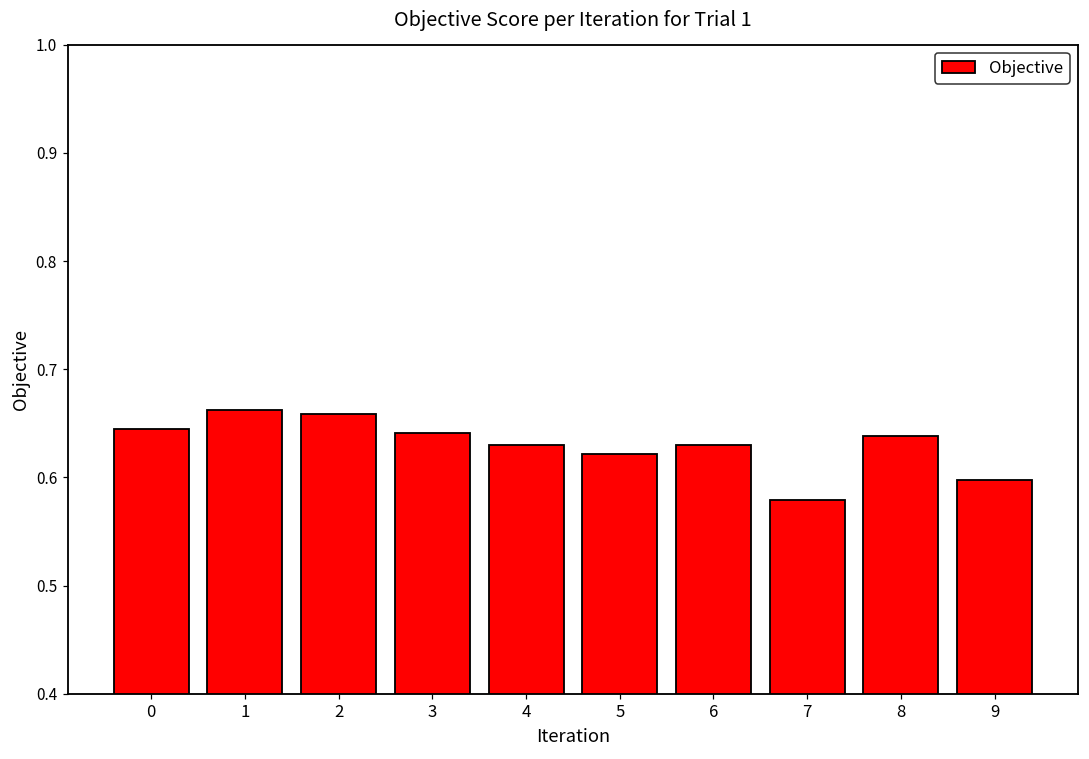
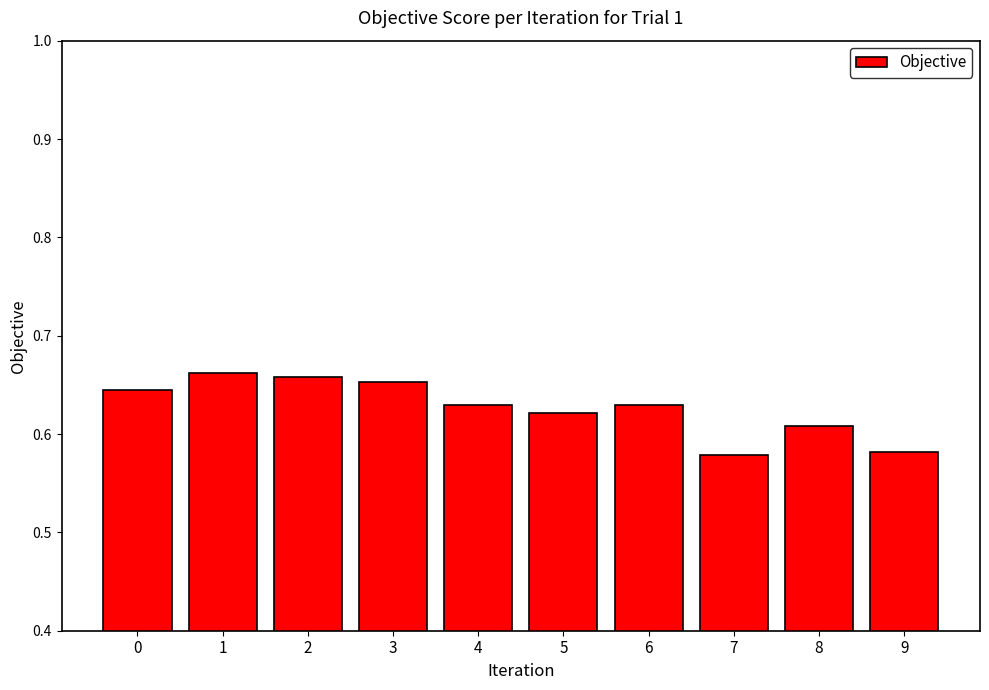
3: 0.64 -> 0.65
8: 0.64 -> 0.61
9: 0.60 -> 0.58
